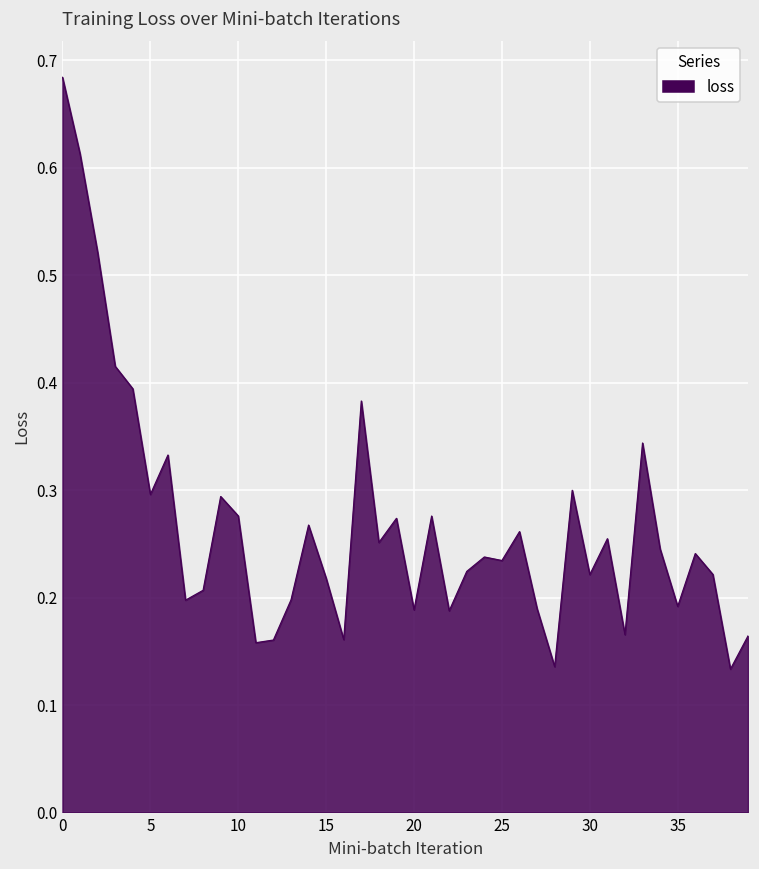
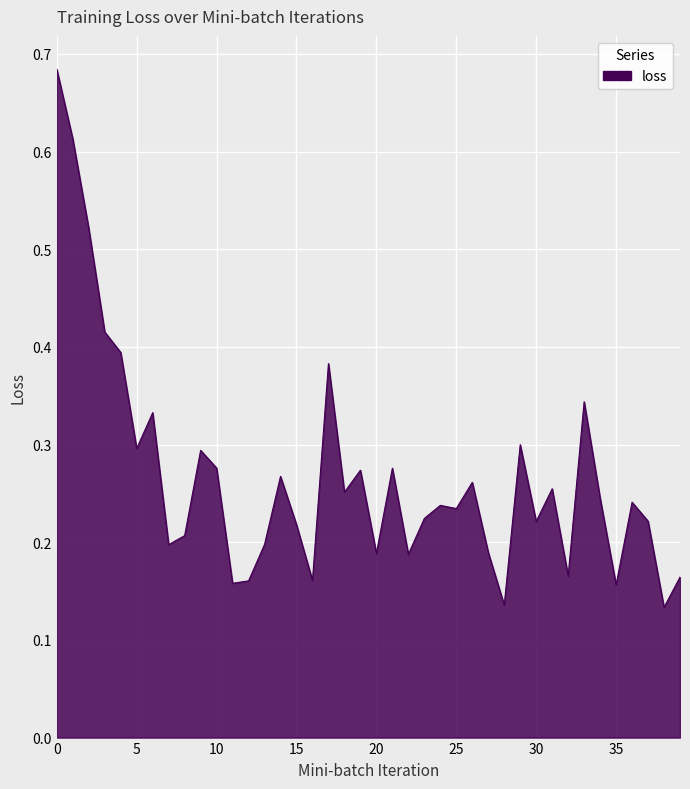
35: 0.19 -> 0.16
